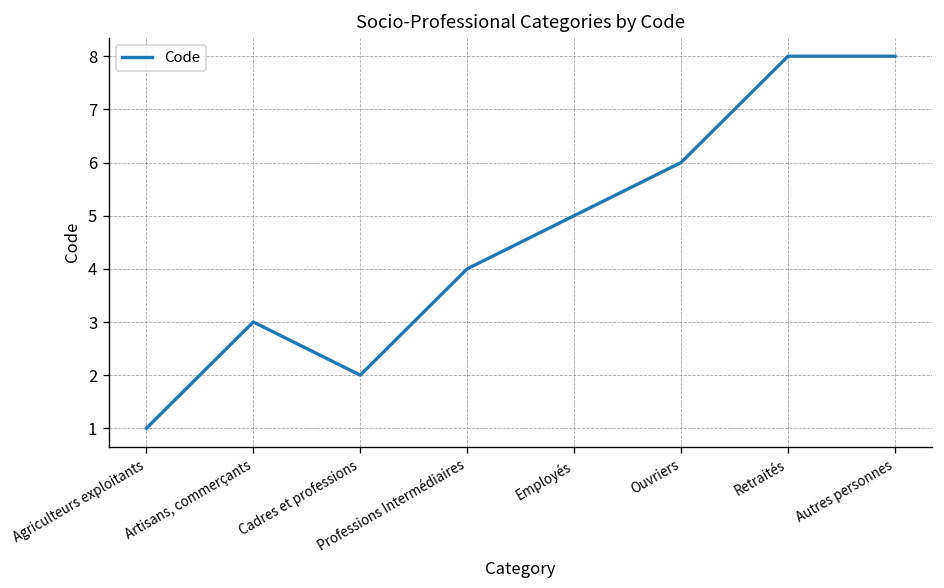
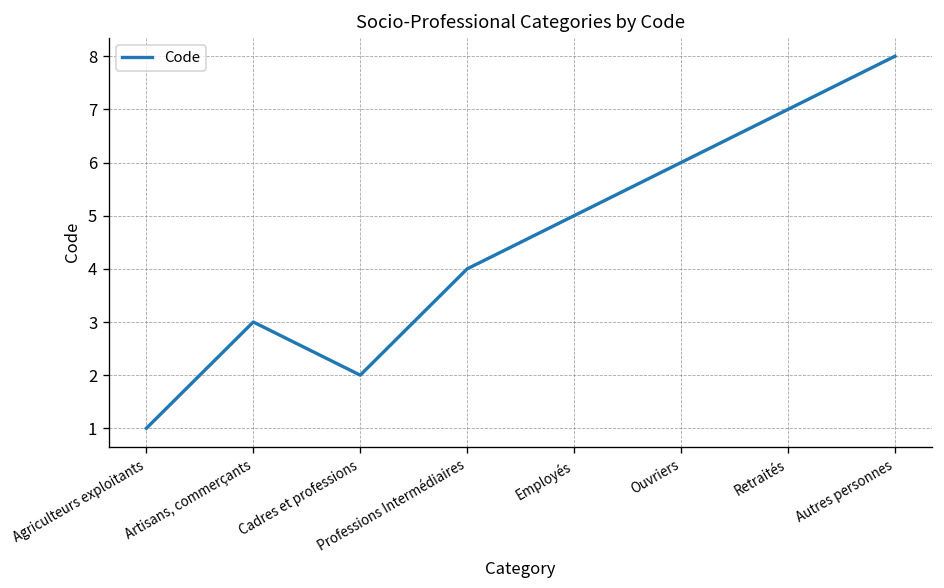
Retraités: 8 -> 7
